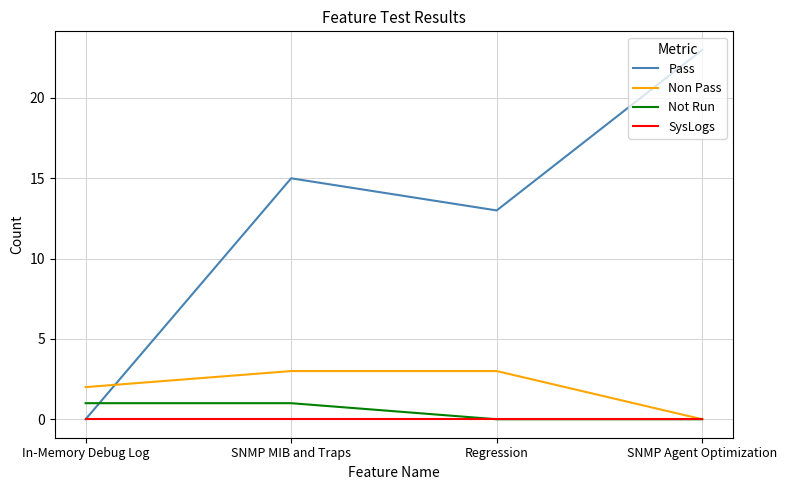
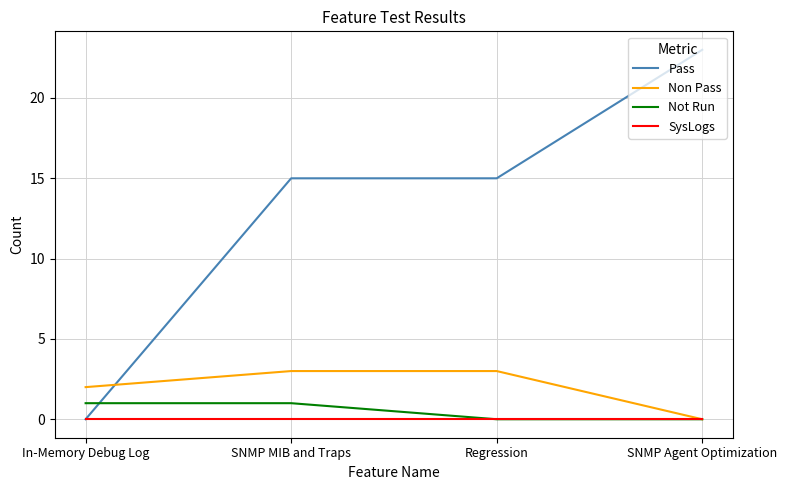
Pass, Regression: 13 -> 15
